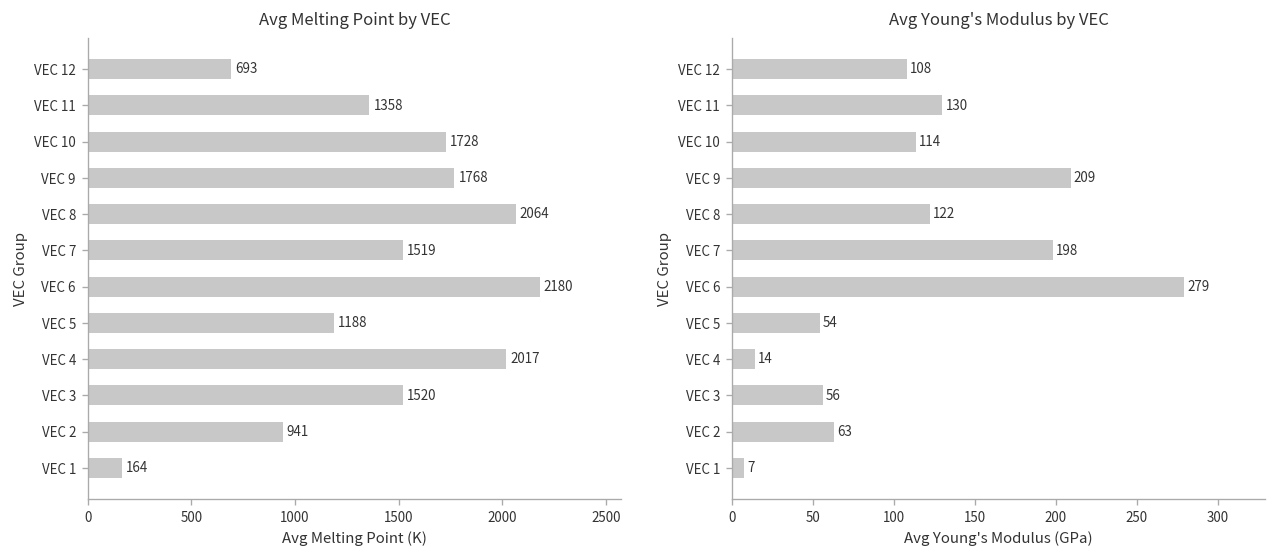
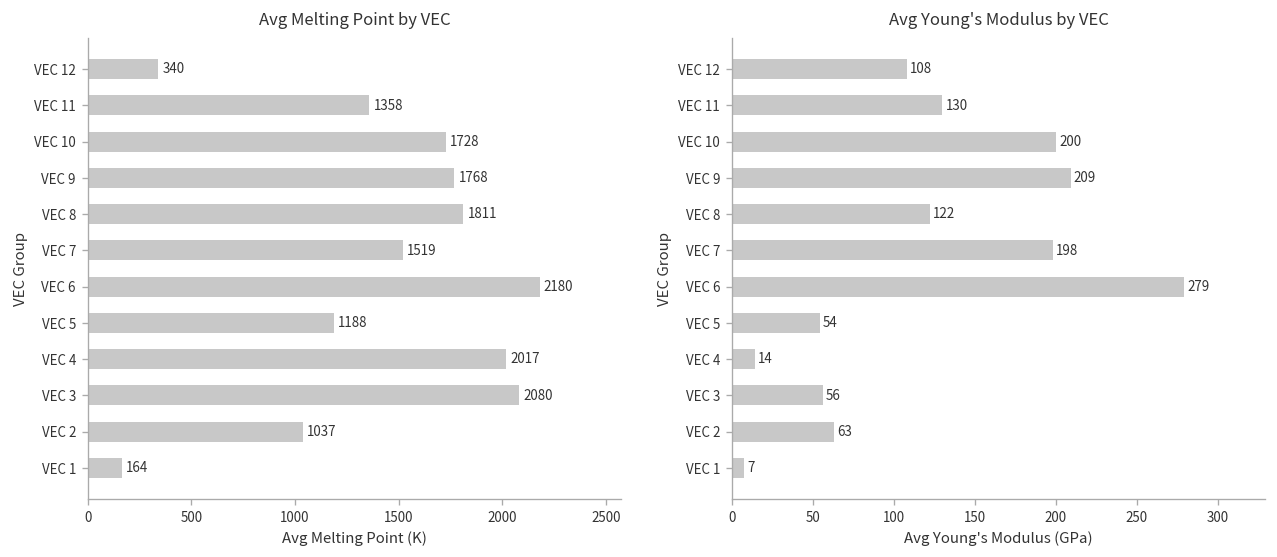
Avg Melting Point by VEC, VEC 12: 693 -> 340
Avg Melting Point by VEC, VEC 8: 2064 -> 1811
Avg Melting Point by VEC, VEC 3: 1520 -> 2080
Avg Melting Point by VEC, VEC 2: 941 -> 1037
Avg Young's Modulus by VEC, VEC 10: 114 -> 200
